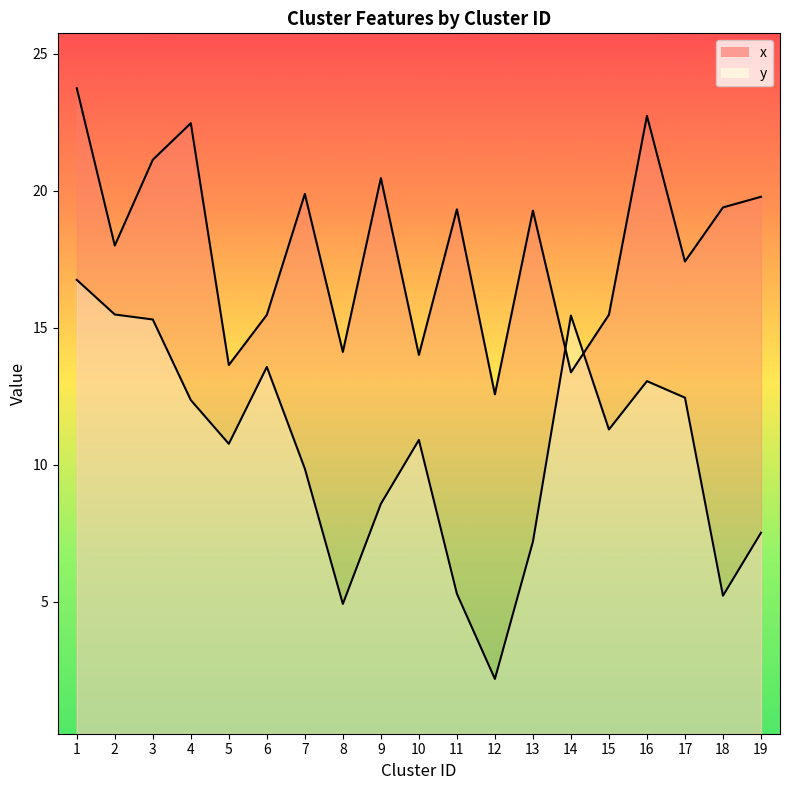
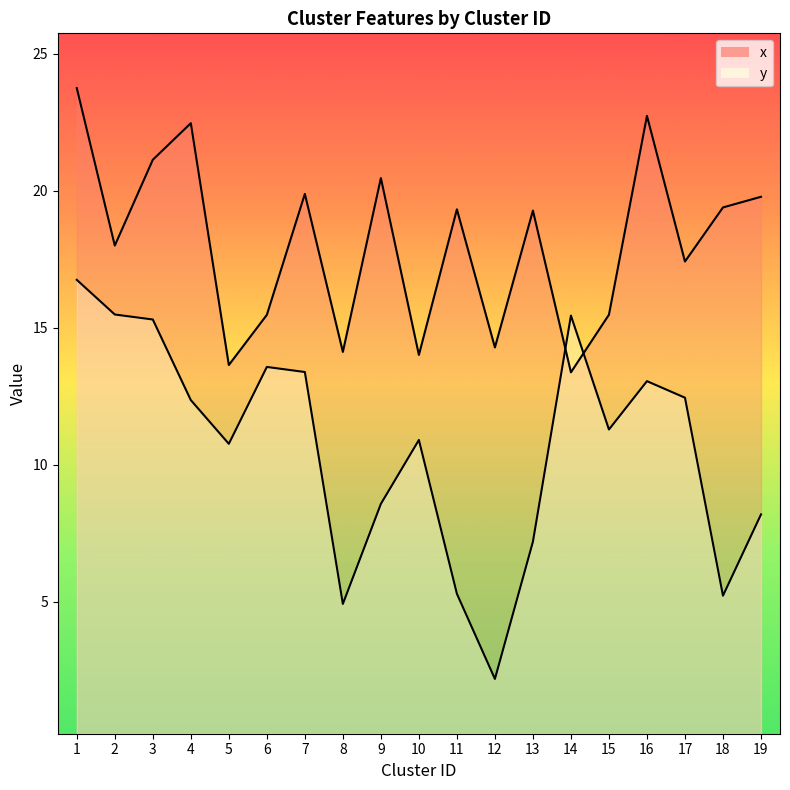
y, 7: 9.9 -> 13.4
x, 12: 12.6 -> 14.3
y, 19: 7.5 -> 8.2
